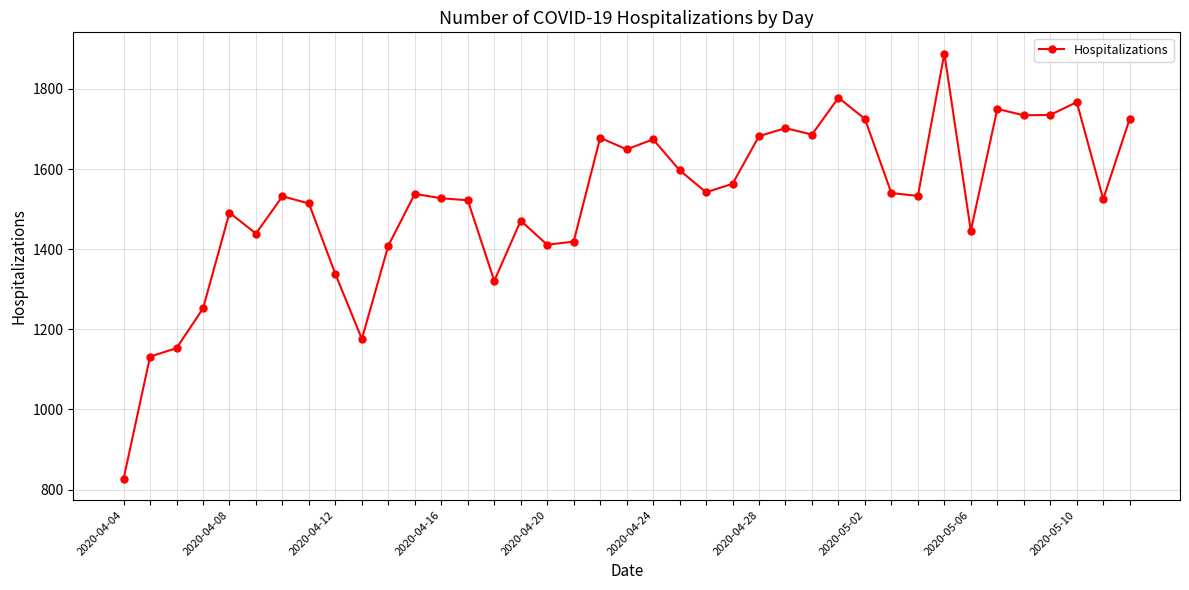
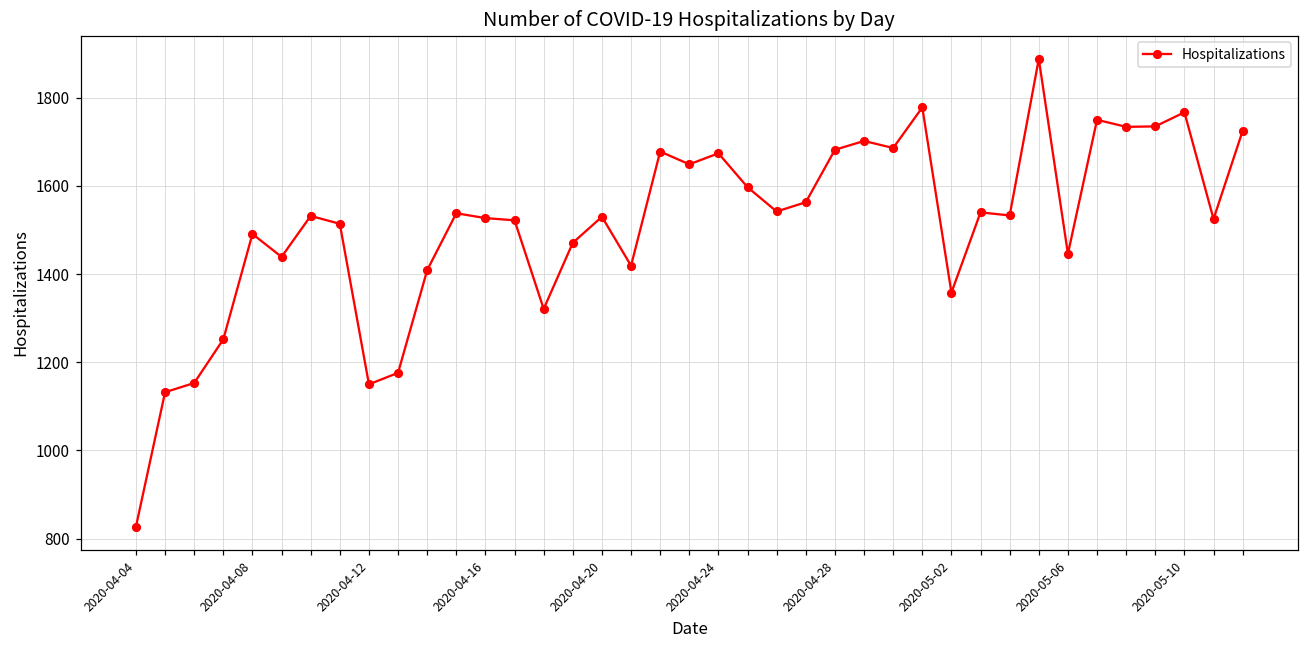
2020-04-12: 1340 -> 1150
2020-04-20: 1410 -> 1530
2020-05-02: 1730 -> 1360
